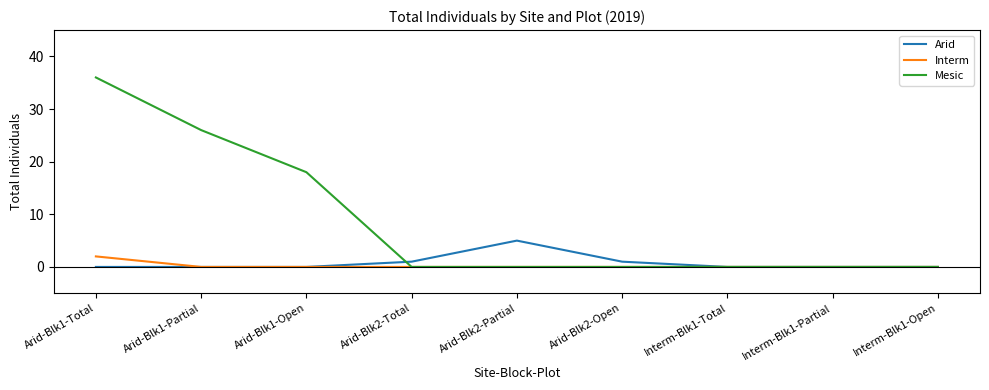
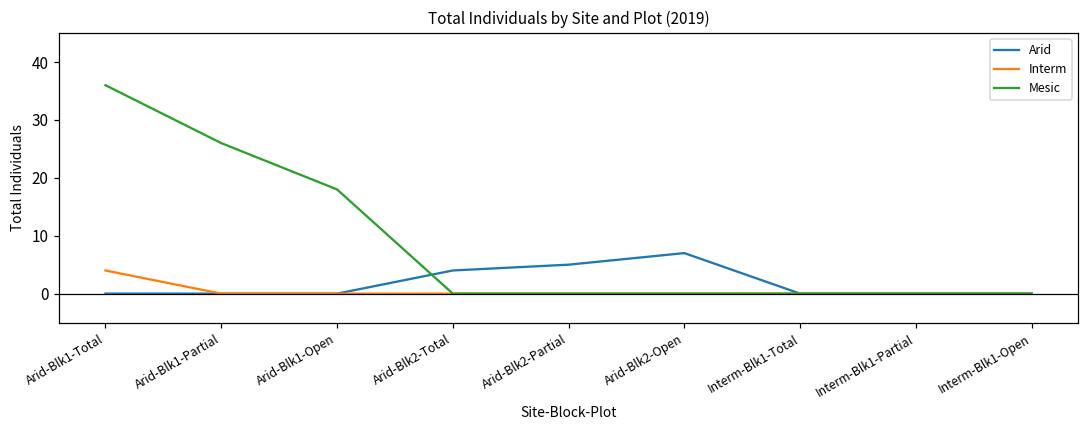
Interm, Arid-Blk1-Total: 2 -> 4
Arid, Arid-Blk2-Total: 1 -> 4
Arid, Arid-Blk2-Open: 1 -> 7
